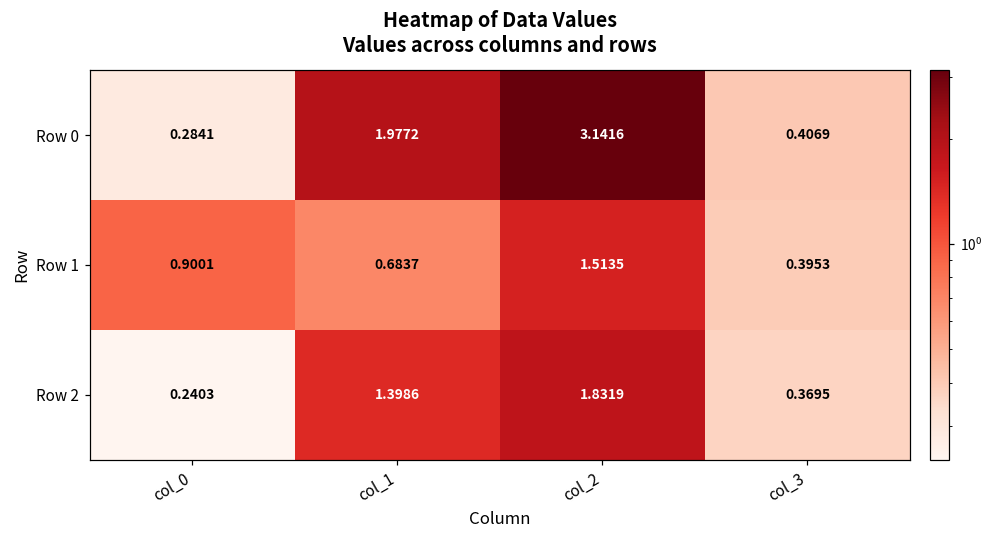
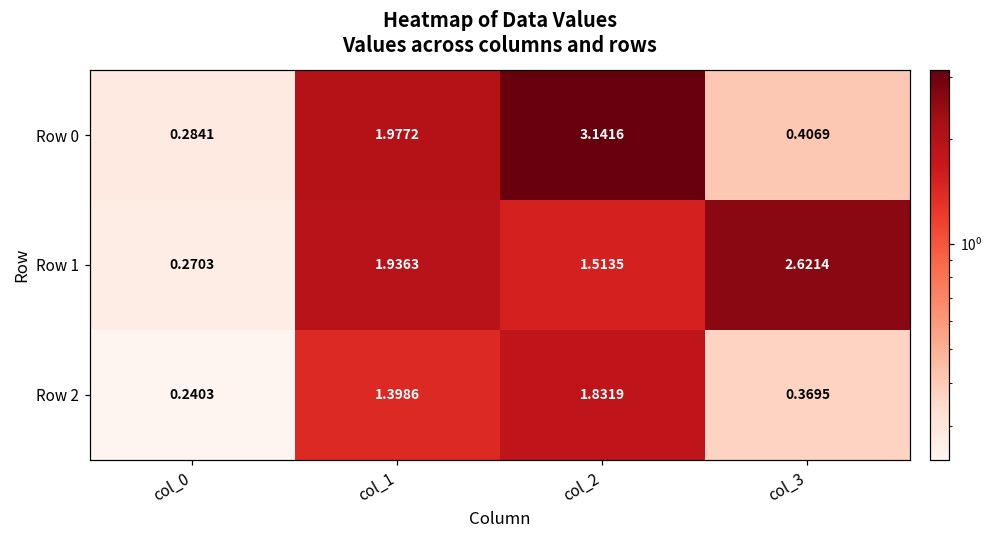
Row 1, col_0: 0.9001 -> 0.2703
Row 1, col_1: 0.6837 -> 1.9363
Row 1, col_3: 0.3953 -> 2.6214
